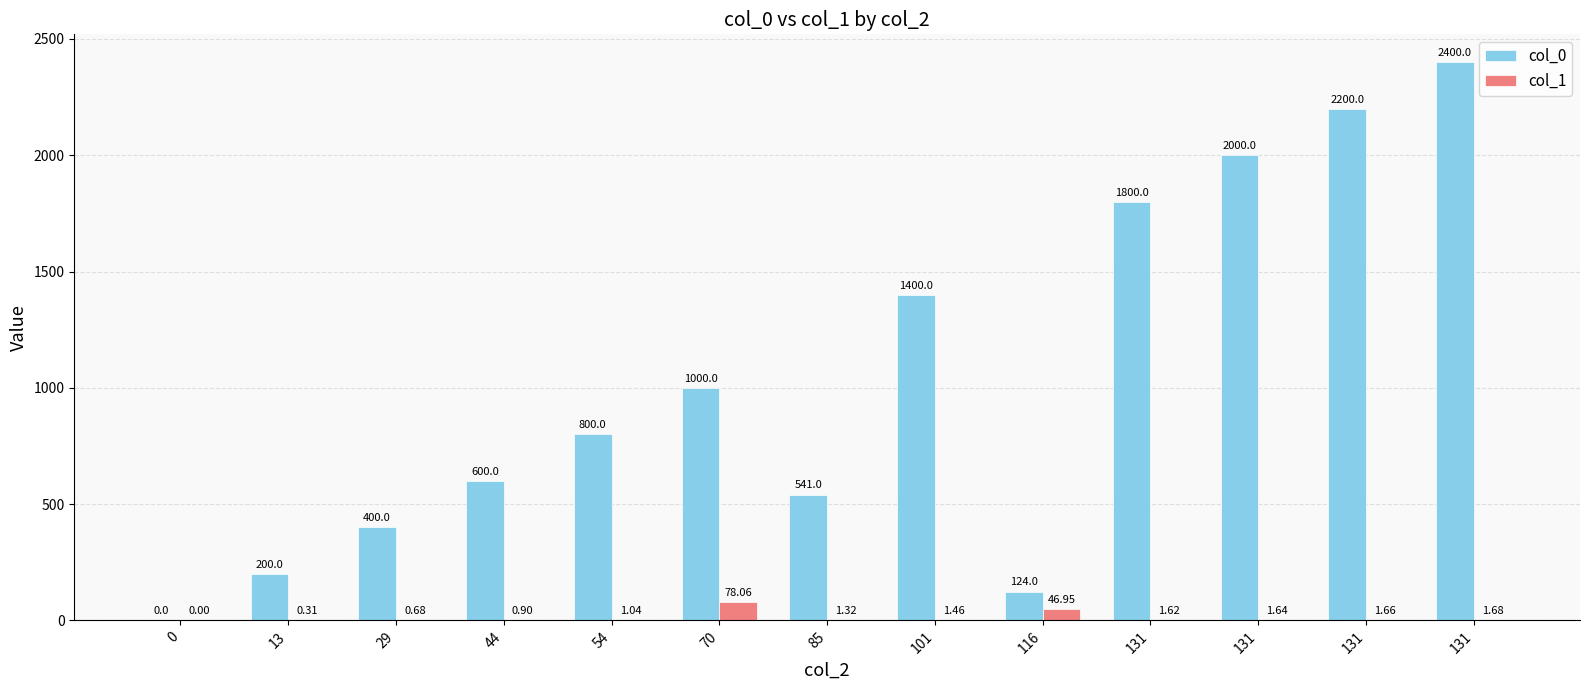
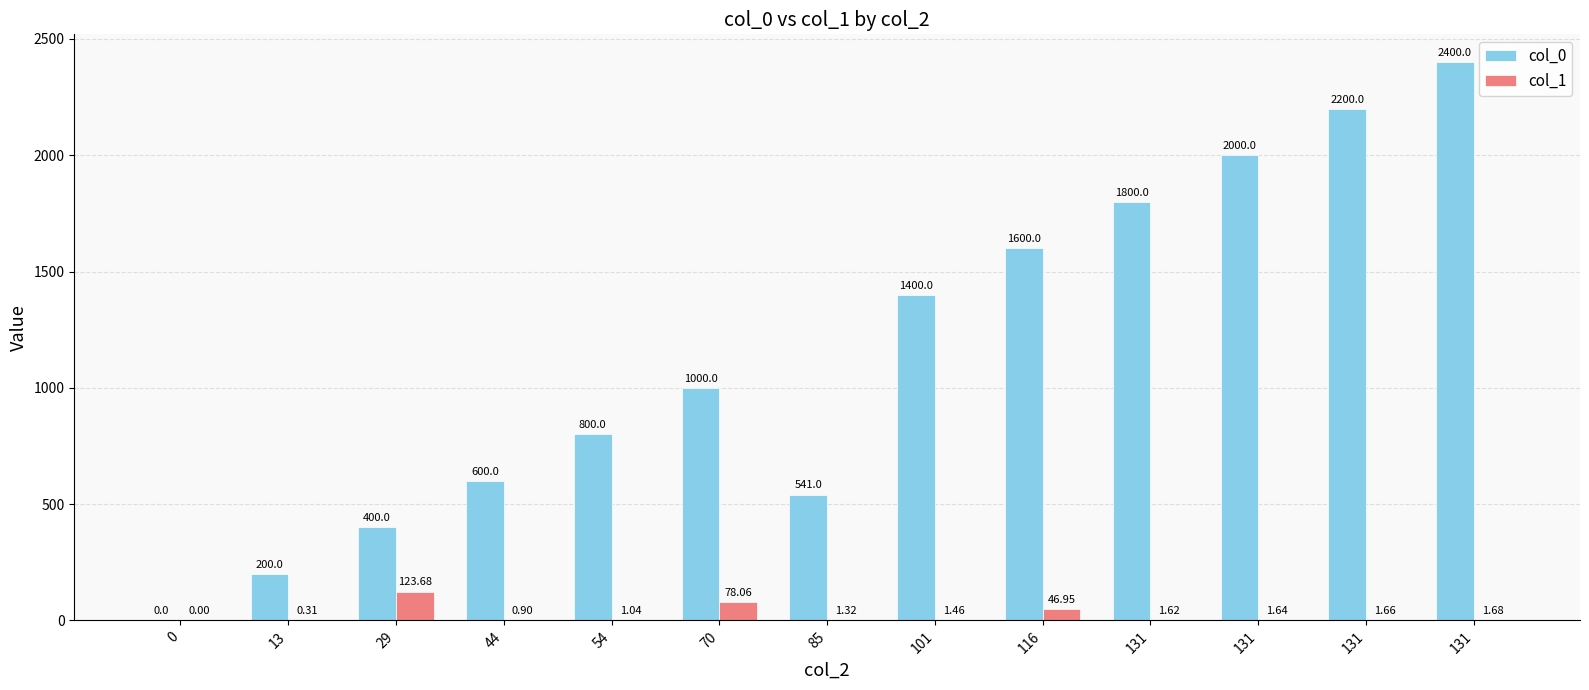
col_1, 29: 0.68 -> 123.68
col_0, 116: 124.0 -> 1600.0
